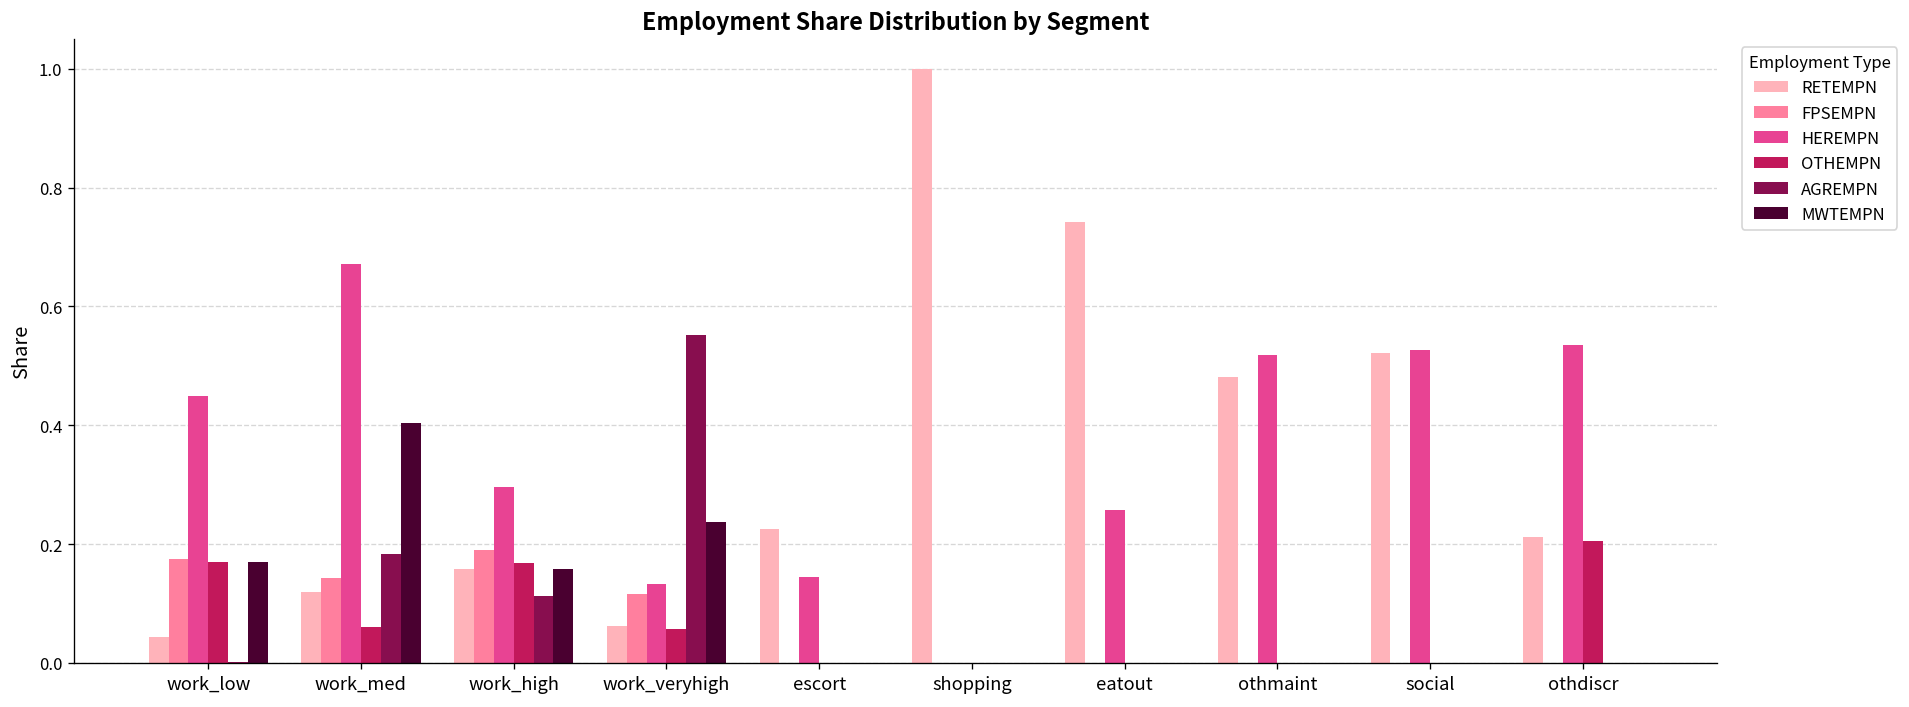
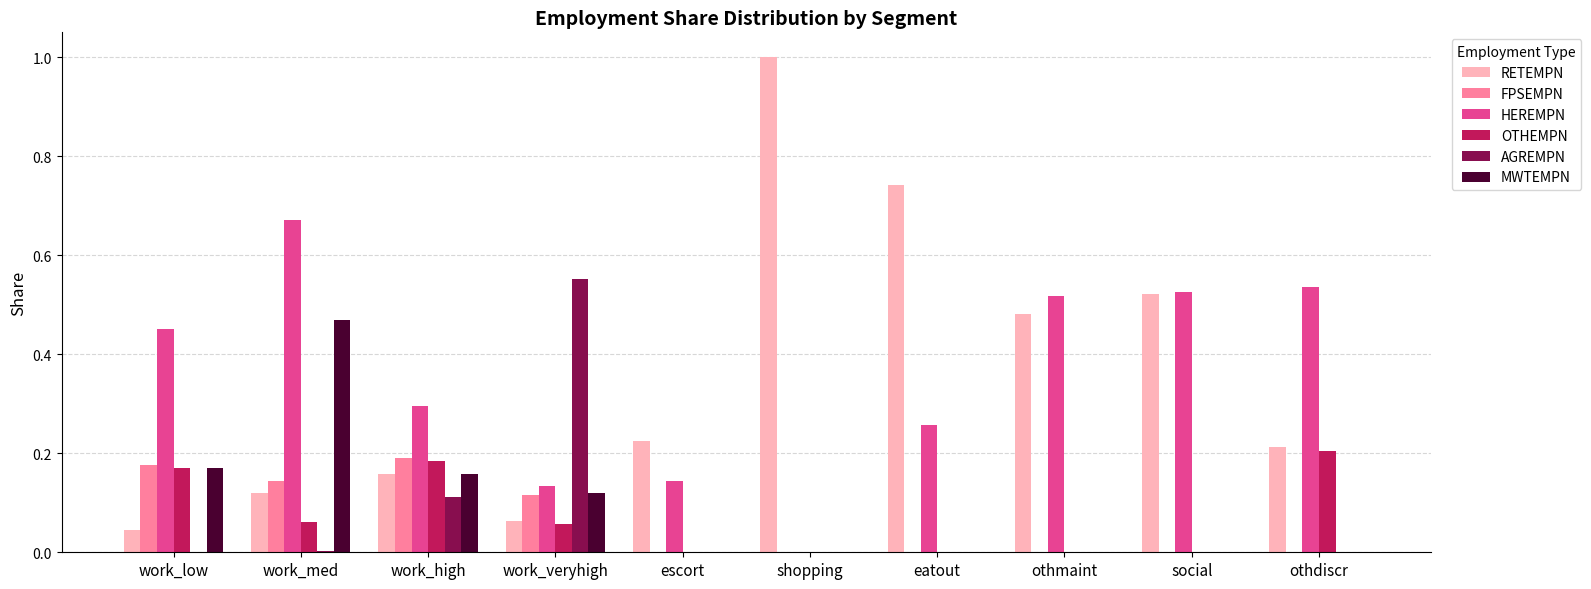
AGREMPN, work_med: 0.18 -> 0.00
MWTEMPN, work_med: 0.40 -> 0.47
OTHEMPN, work_high: 0.17 -> 0.18
MWTEMPN, work_veryhigh: 0.24 -> 0.12
